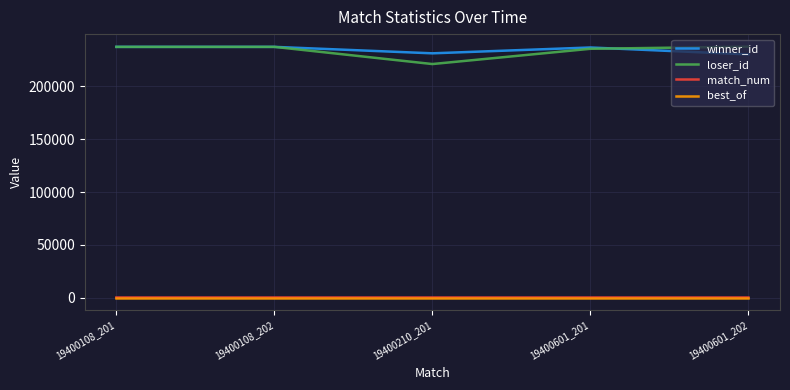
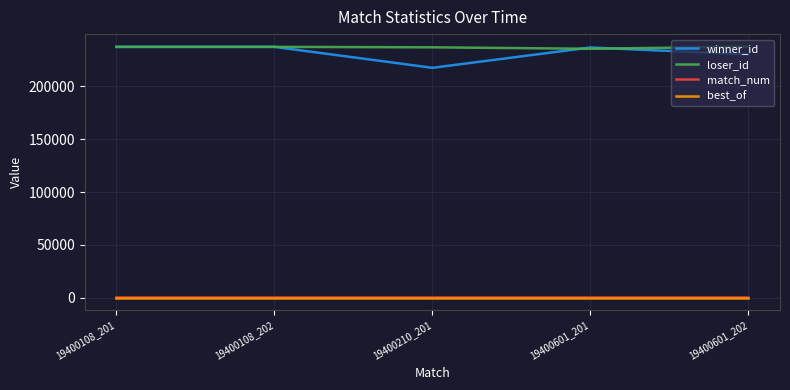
winner_id, 19400210_201: 231000 -> 218000
loser_id, 19400210_201: 221000 -> 237000
